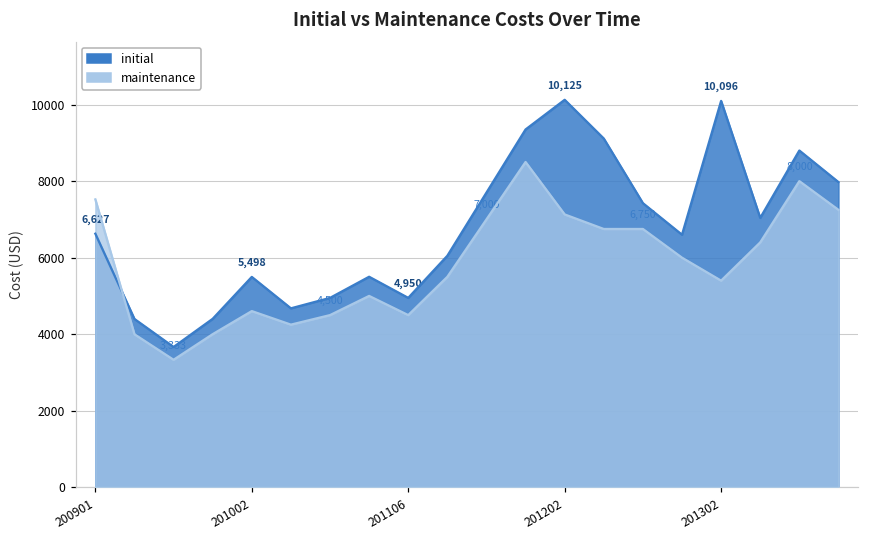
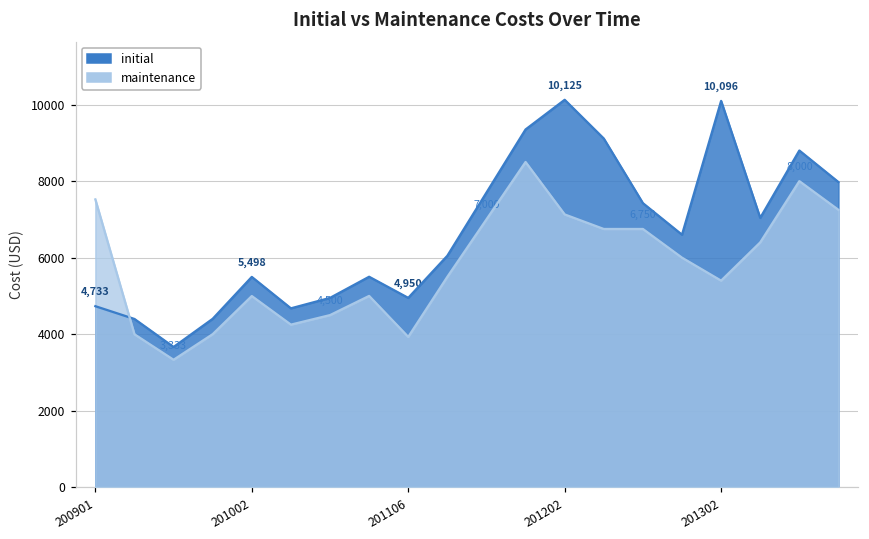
initial, 200901: 6,627 -> 4,733
maintenance, 201002: 4600 -> 5000
maintenance, 201106: 4500 -> 3900
